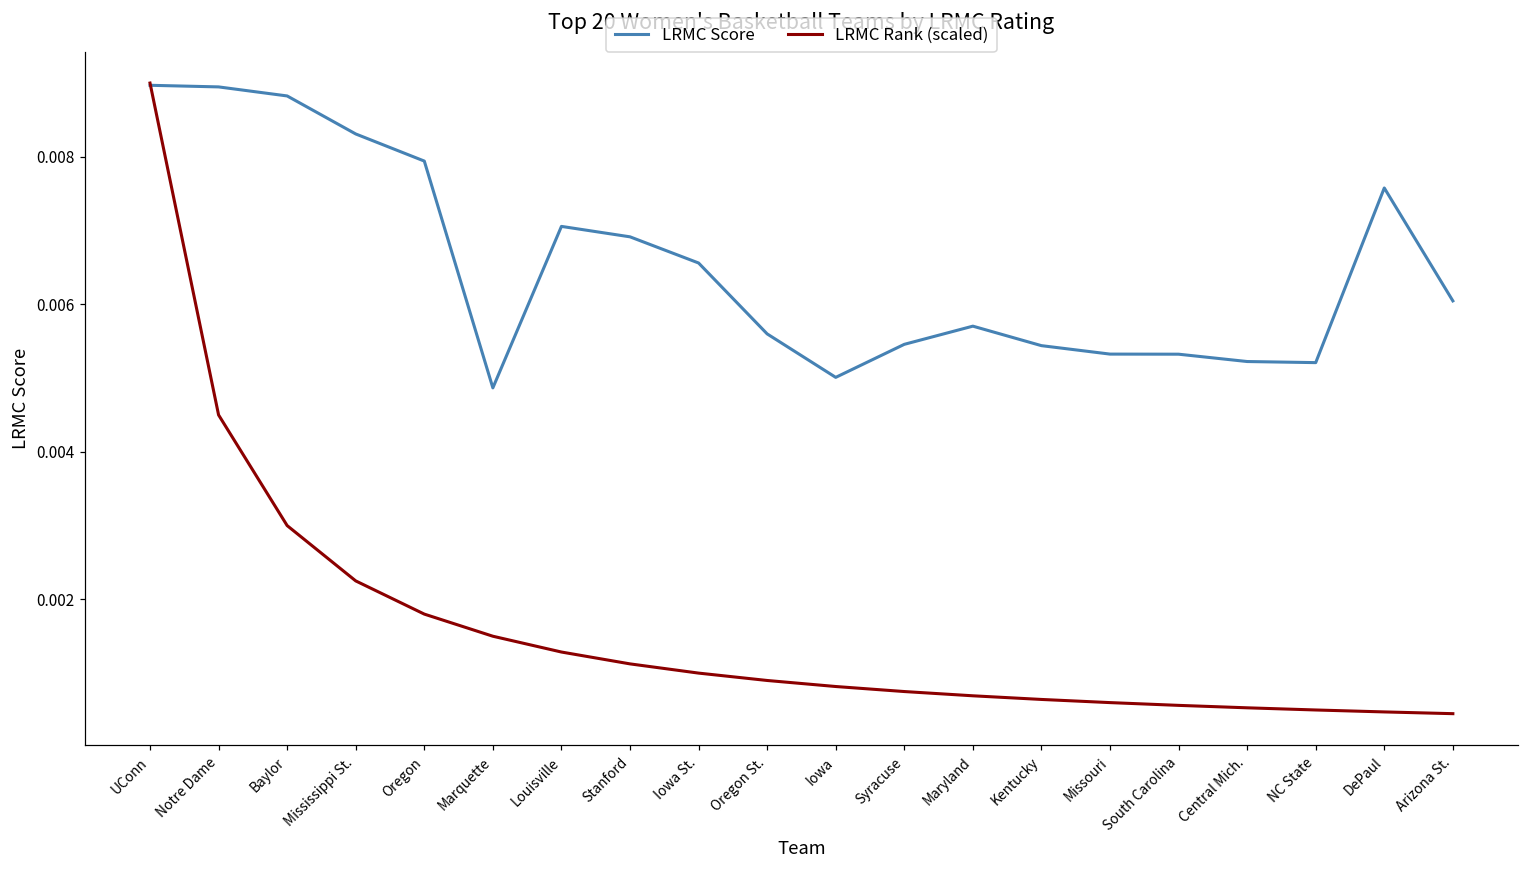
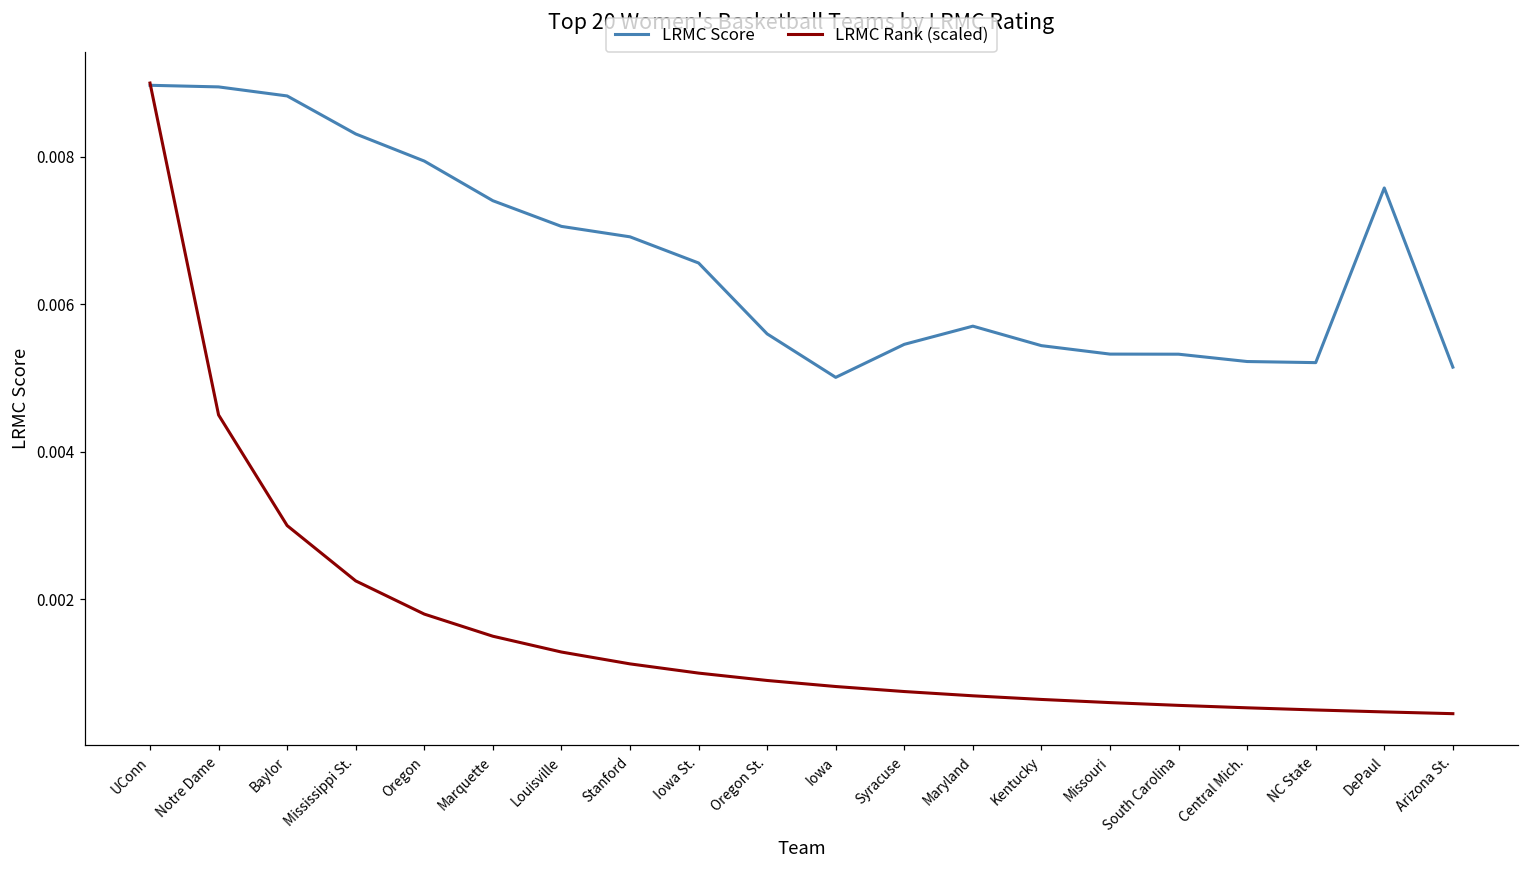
LRMC Score, Marquette: 0.0049 -> 0.0074
LRMC Score, Arizona St.: 0.0060 -> 0.0051
